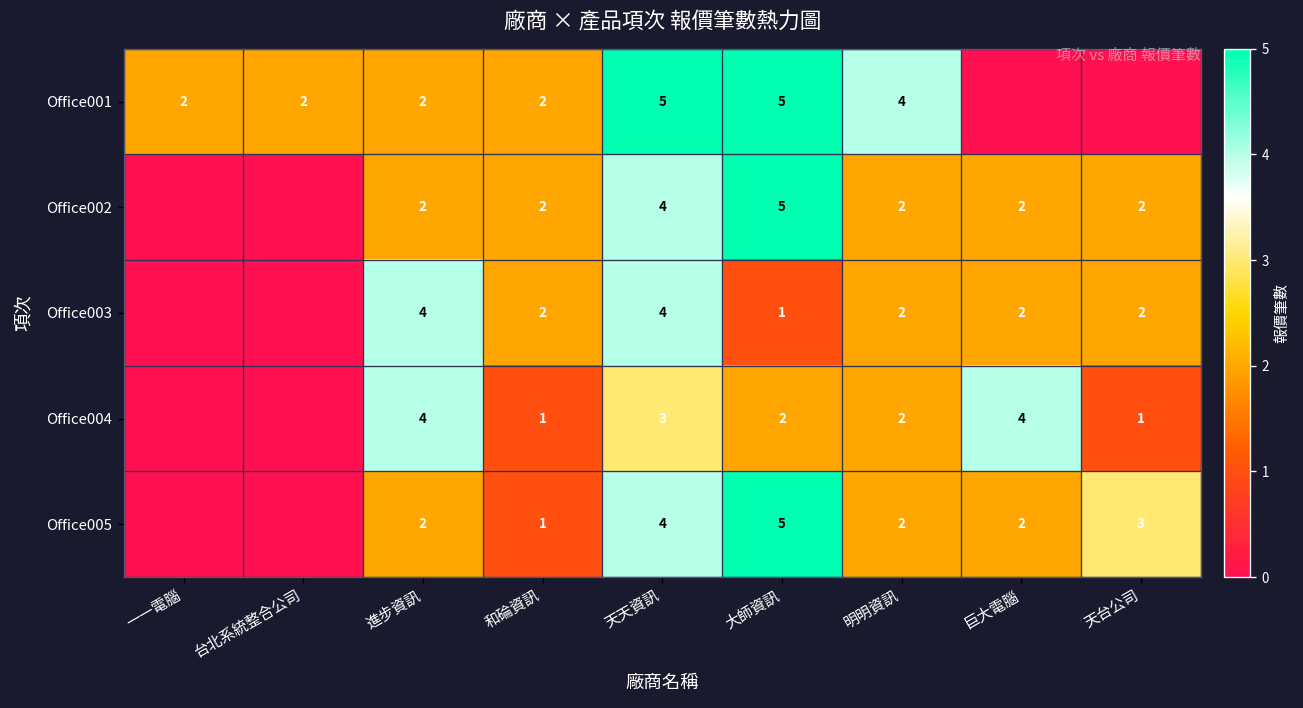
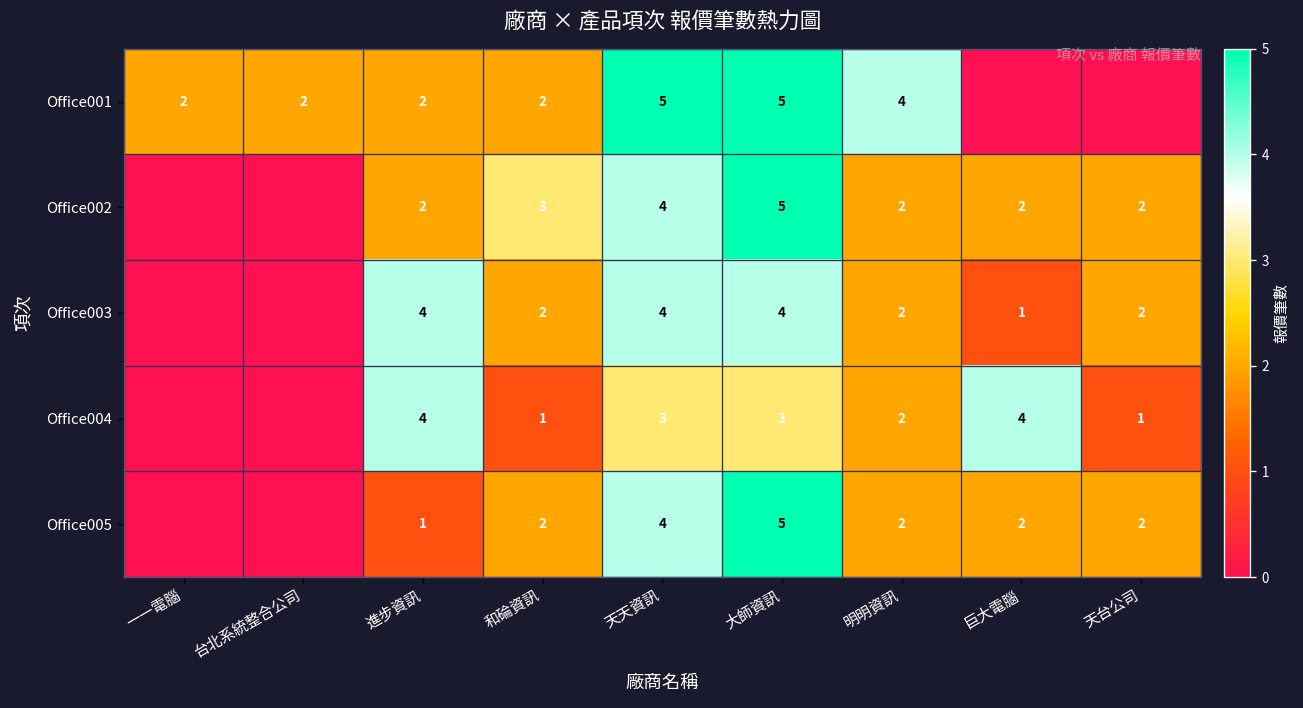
Office002, 和碖資訊: 2 -> 3
Office003, 大師資訊: 1 -> 4
Office003, 巨大電腦: 2 -> 1
Office004, 大師資訊: 2 -> 3
Office005, 進步資訊: 2 -> 1
Office005, 和碖資訊: 1 -> 2
Office005, 天台公司: 3 -> 2
